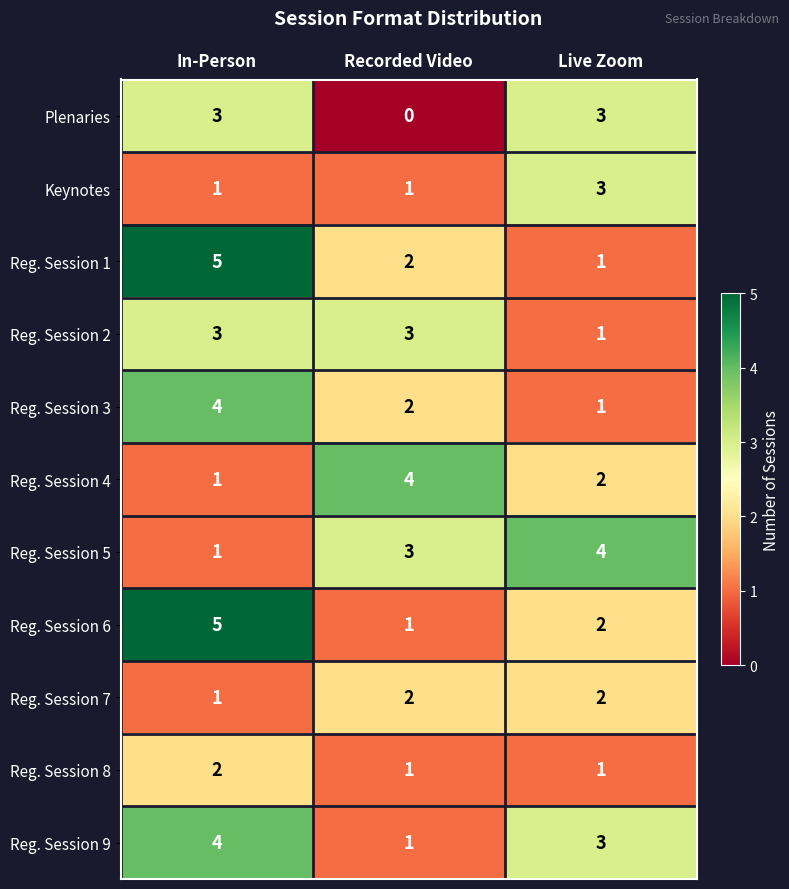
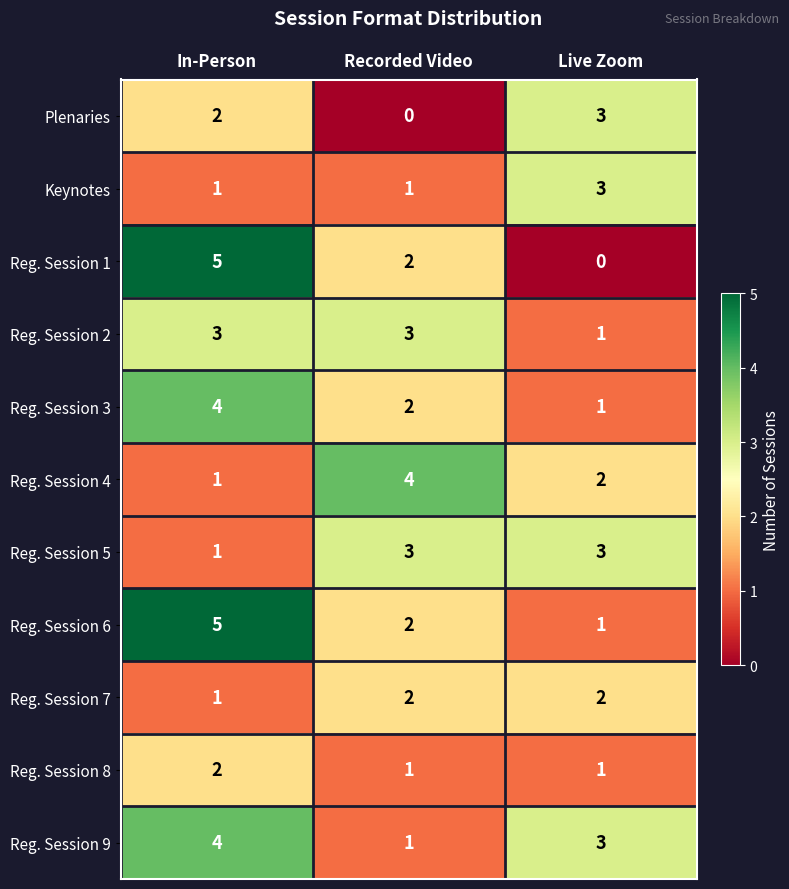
Plenaries, In-Person: 3 -> 2
Reg. Session 1, Live Zoom: 1 -> 0
Reg. Session 5, Live Zoom: 4 -> 3
Reg. Session 6, Recorded Video: 1 -> 2
Reg. Session 6, Live Zoom: 2 -> 1
